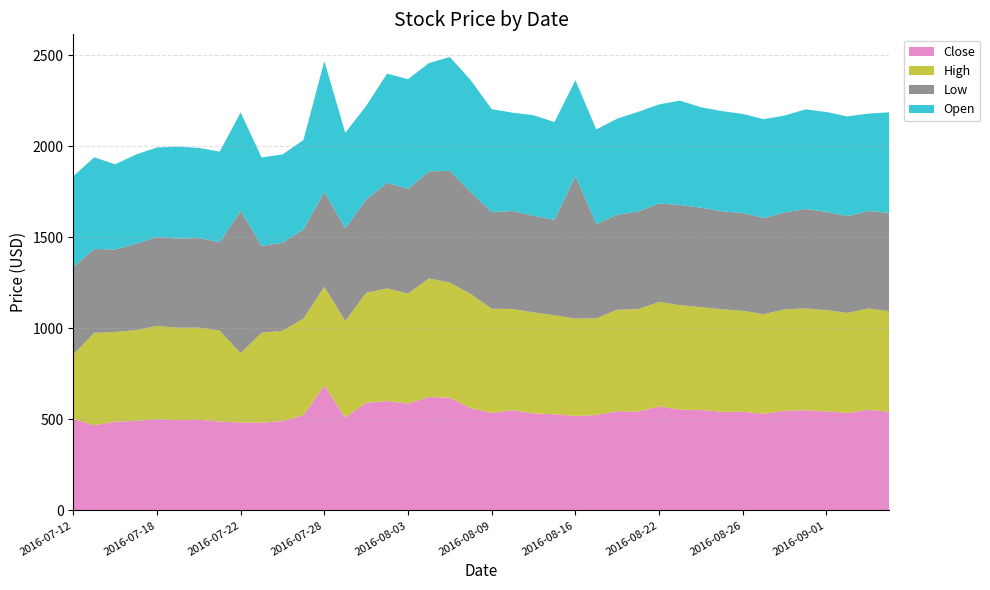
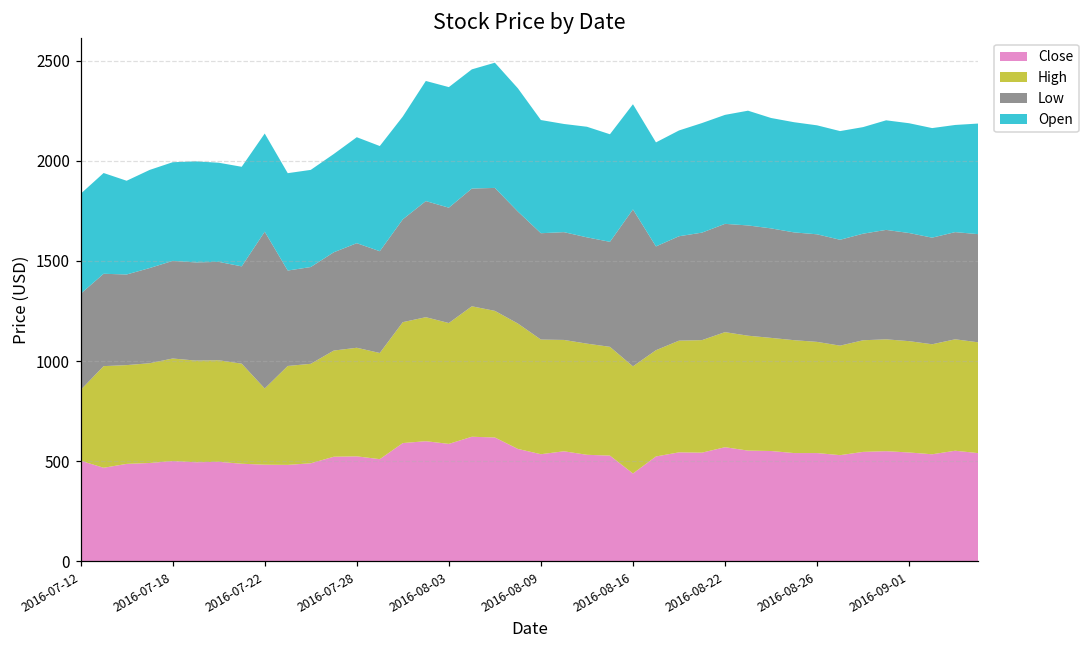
Open, 2016-07-22: 540 -> 490
Close, 2016-07-28: 690 -> 520
Open, 2016-07-28: 720 -> 530
Close, 2016-08-16: 520 -> 440
